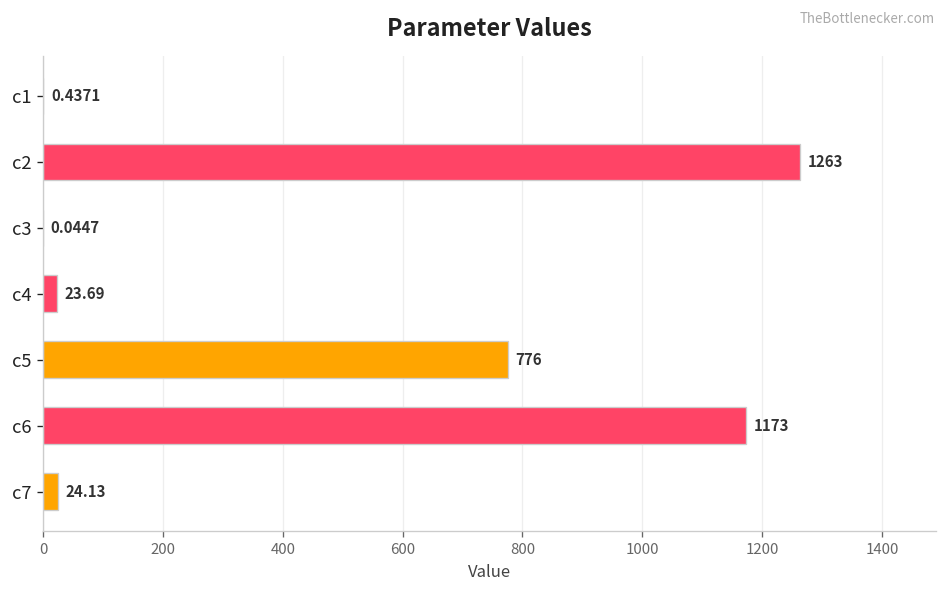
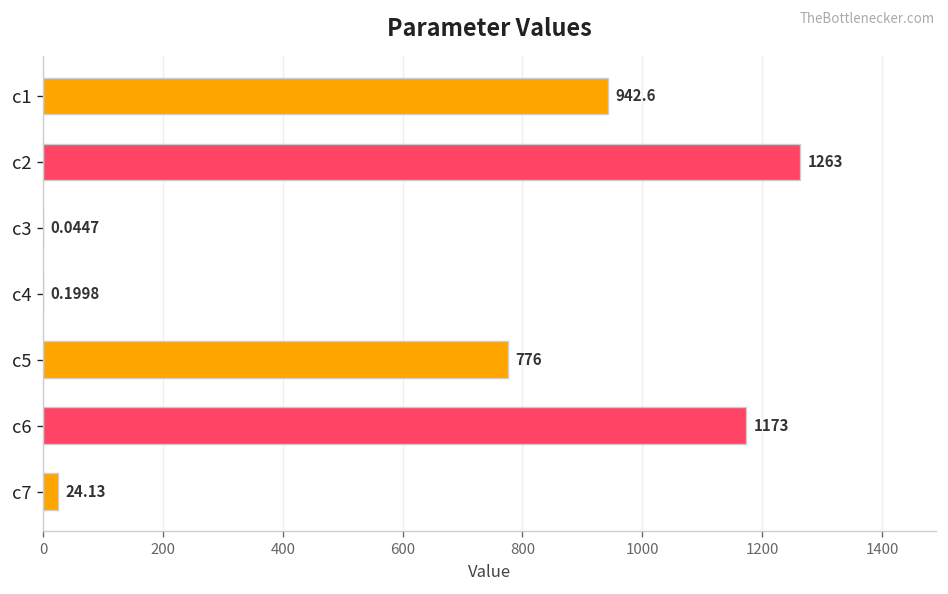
c1: 0.4371 -> 942.6
c4: 23.69 -> 0.1998
